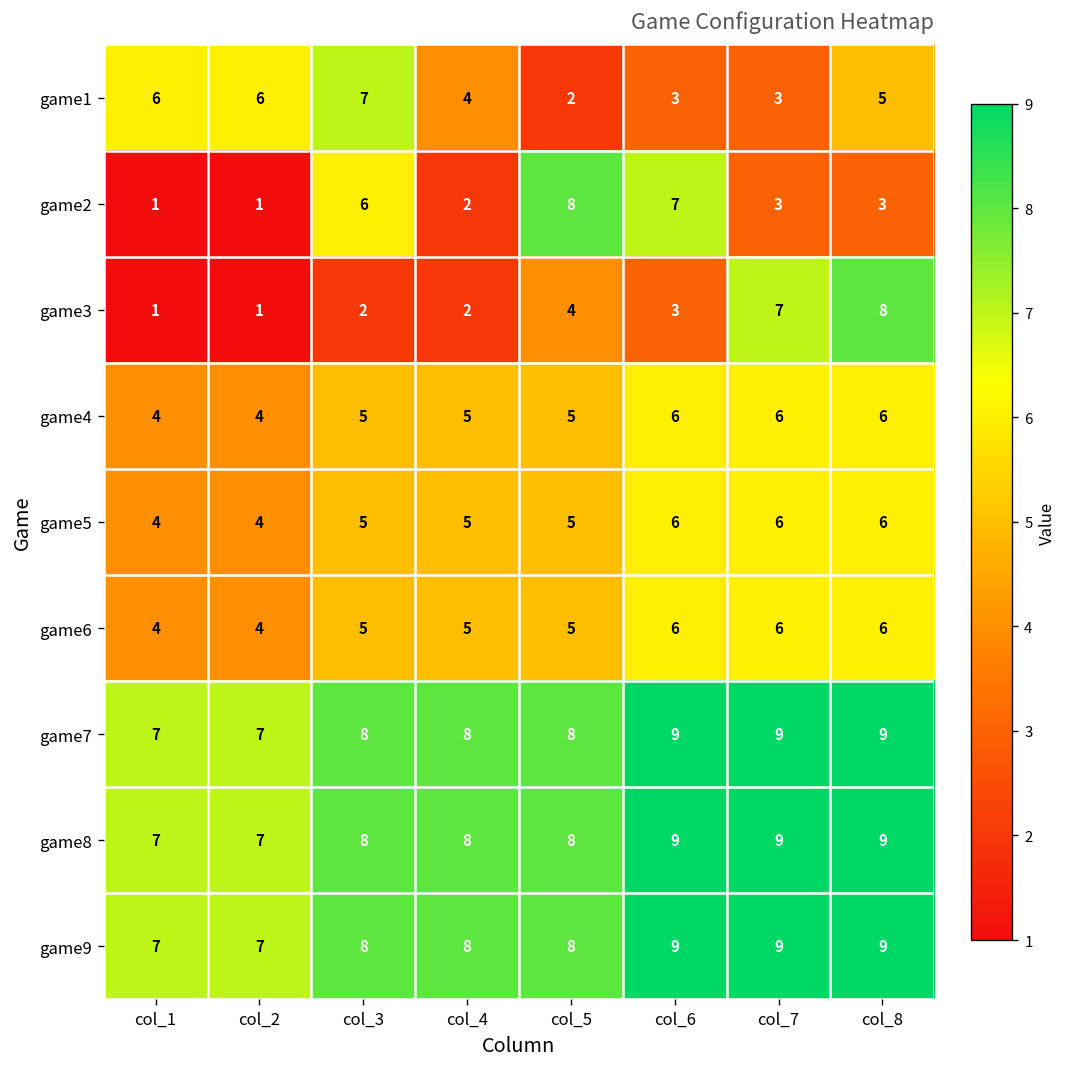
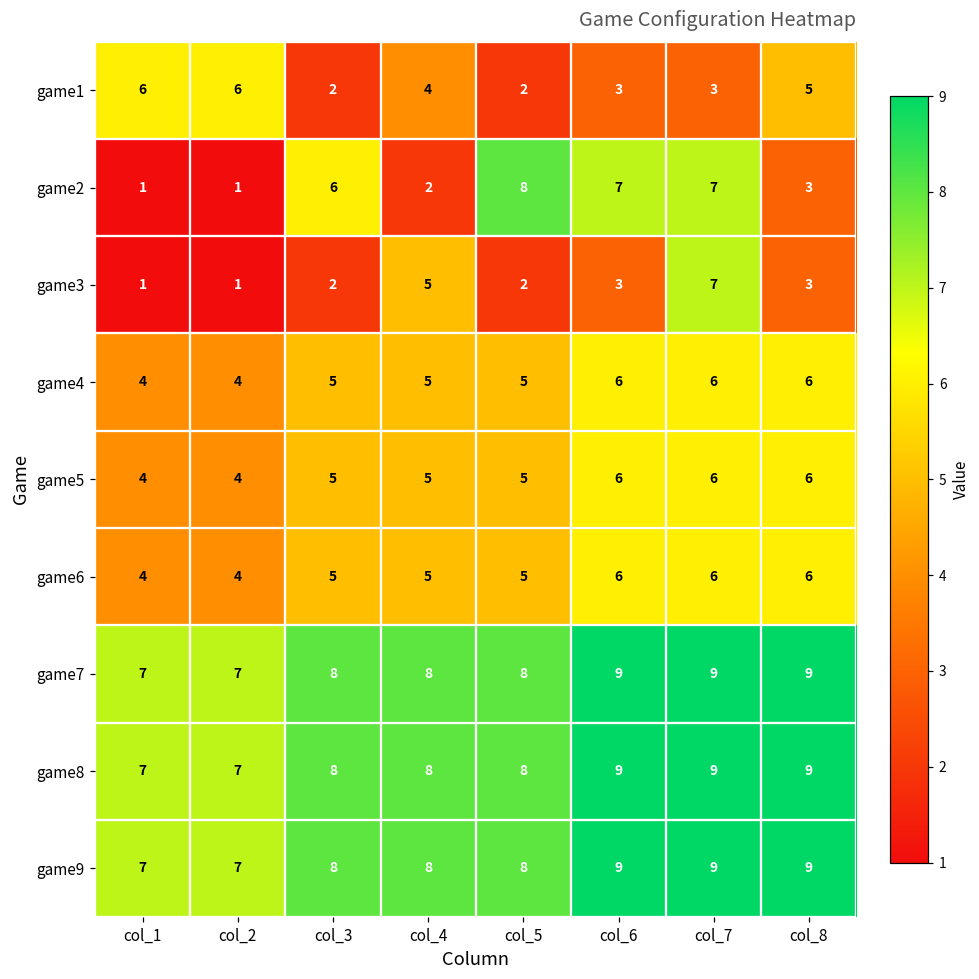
game1, col_3: 7 -> 2
game2, col_7: 3 -> 7
game3, col_4: 2 -> 5
game3, col_5: 4 -> 2
game3, col_8: 8 -> 3
